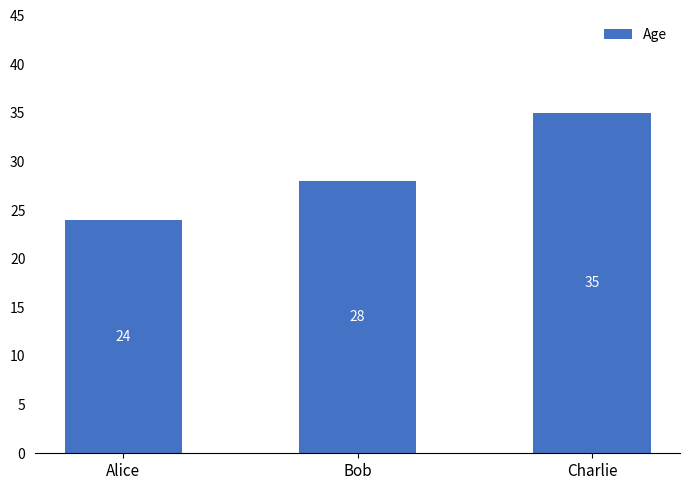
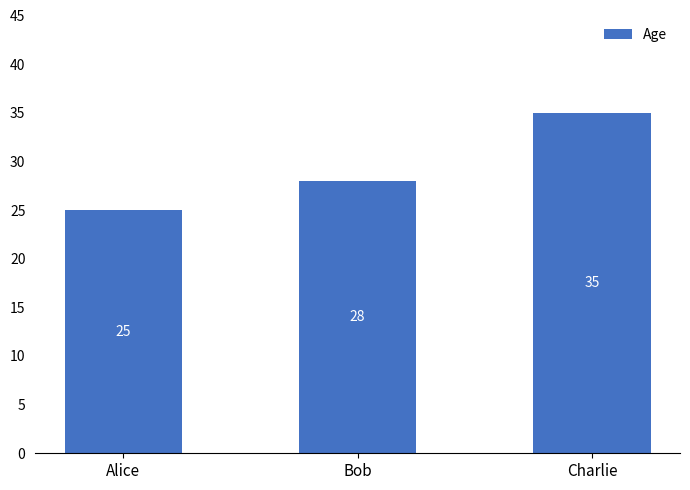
Alice: 24 -> 25
